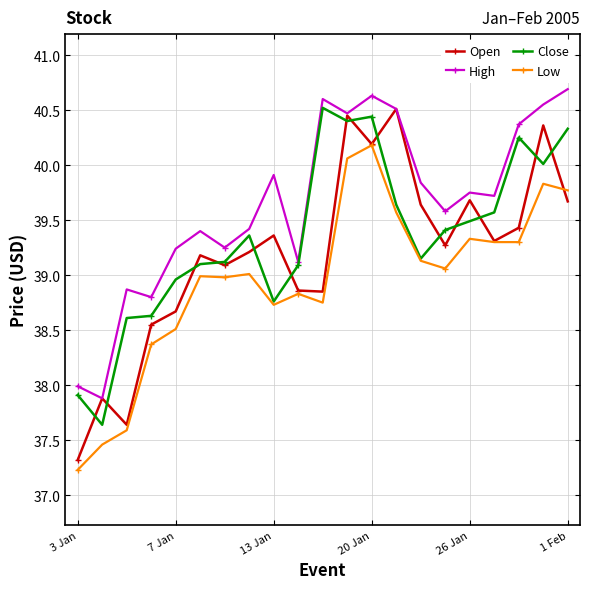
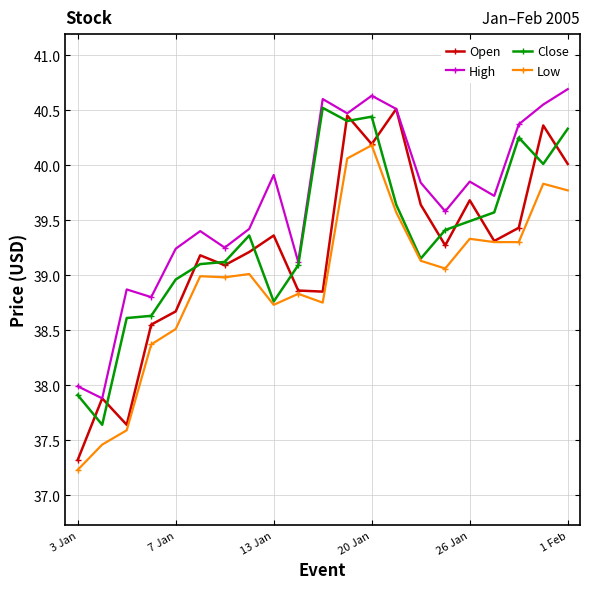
High, 26 Jan: 39.75 -> 39.85
Open, 1 Feb: 39.67 -> 40.01
